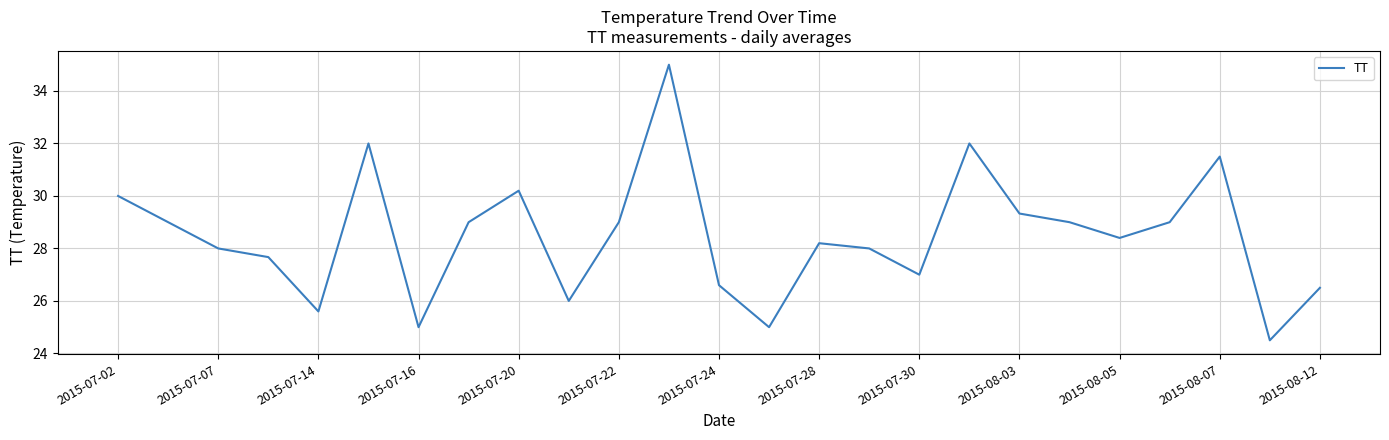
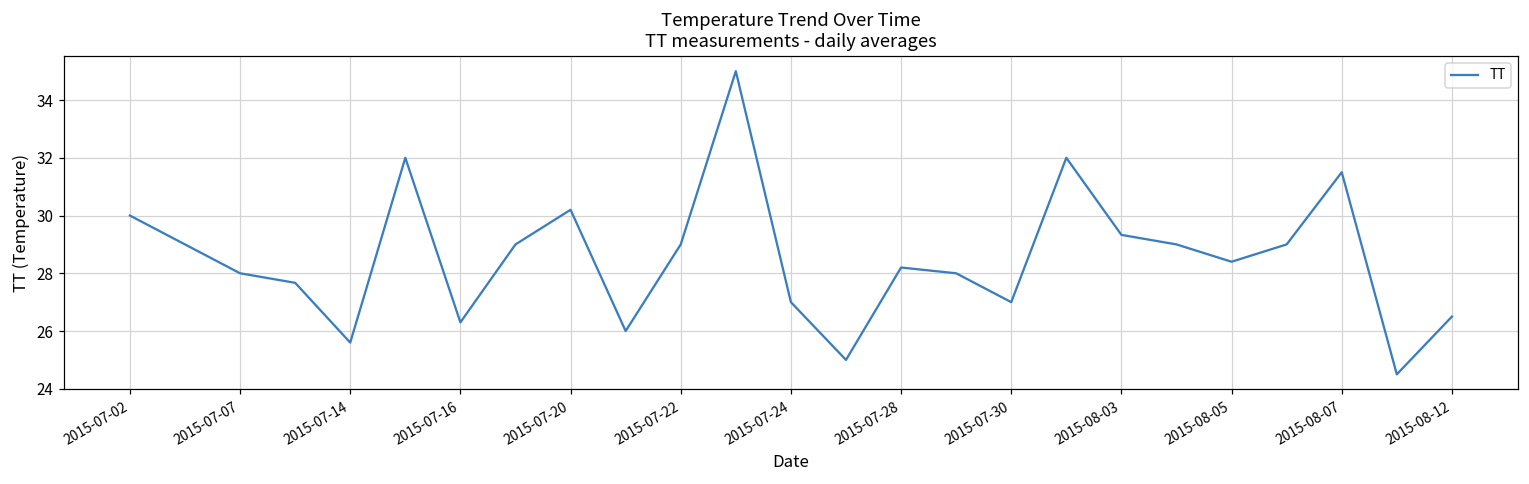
2015-07-16: 25.0 -> 26.3
2015-07-24: 26.6 -> 27.0
